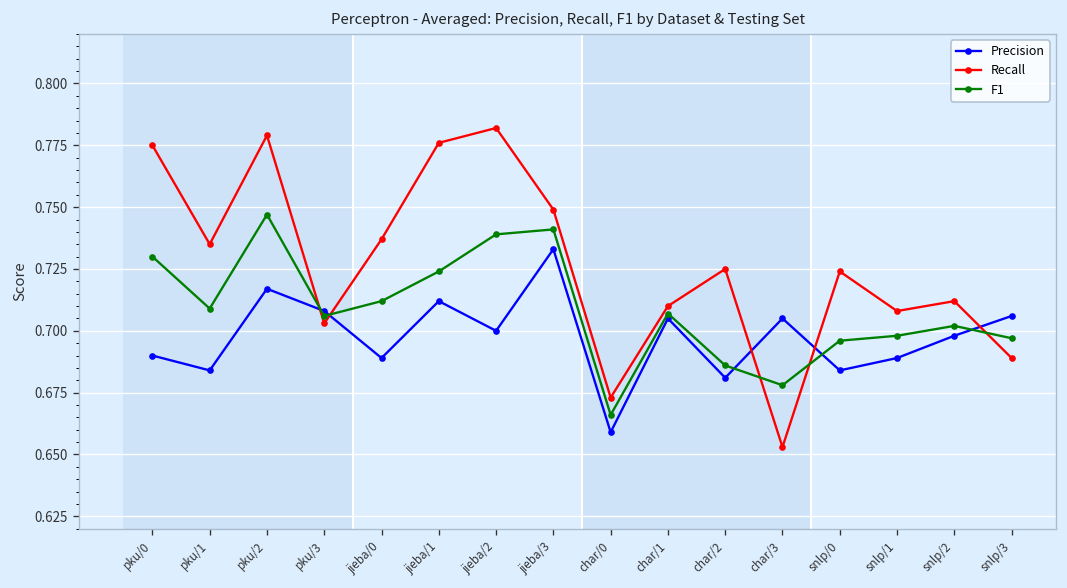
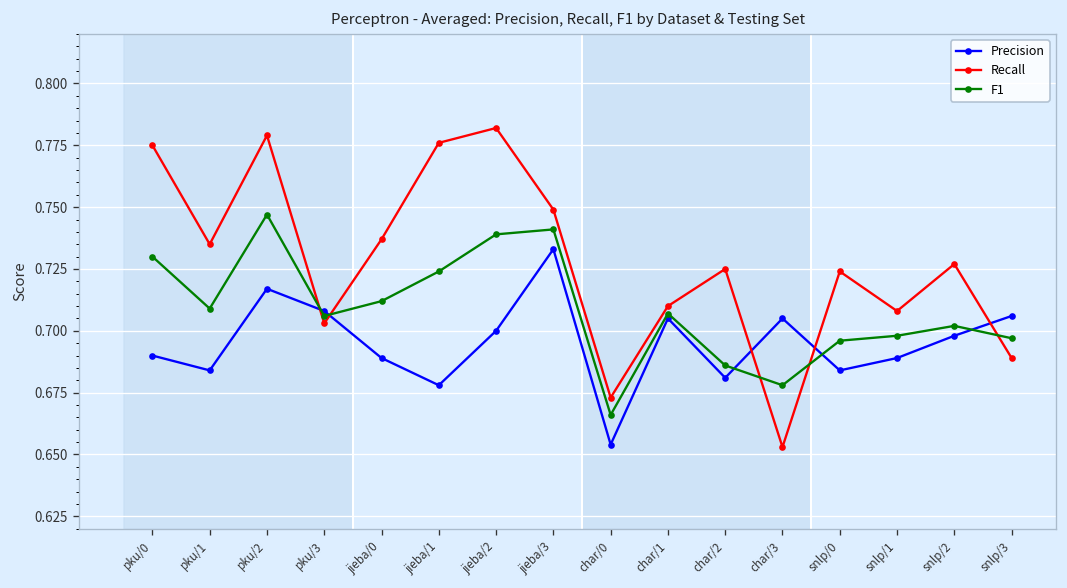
Precision, jieba/1: 0.712 -> 0.678
Precision, char/0: 0.659 -> 0.654
Recall, snlp/2: 0.712 -> 0.727
